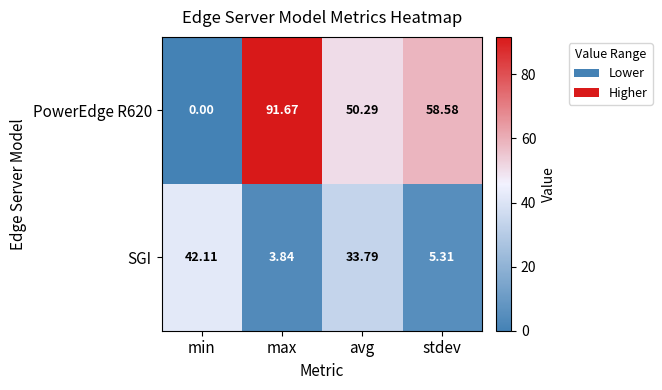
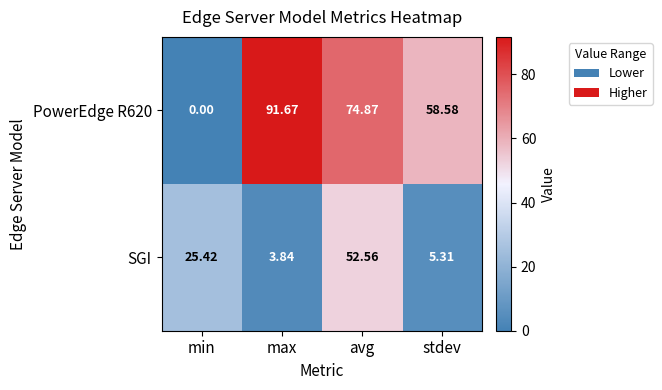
PowerEdge R620, avg: 50.29 -> 74.87
SGI, min: 42.11 -> 25.42
SGI, avg: 33.79 -> 52.56
